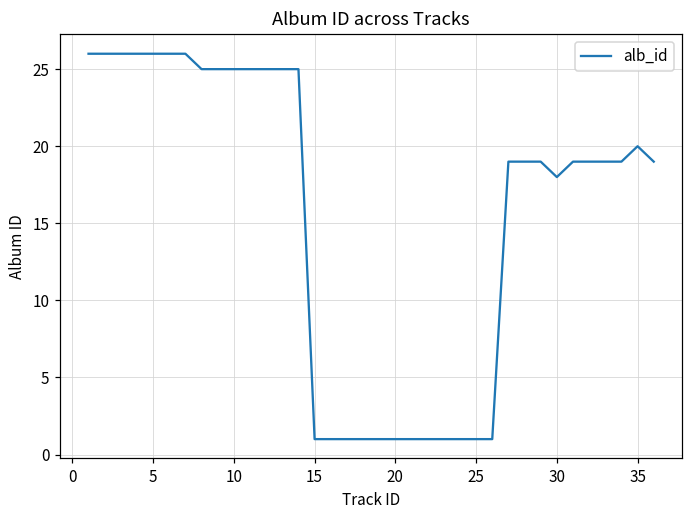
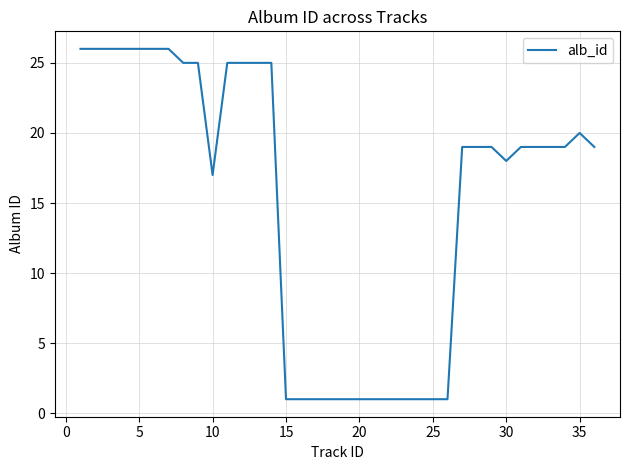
10: 25 -> 17
